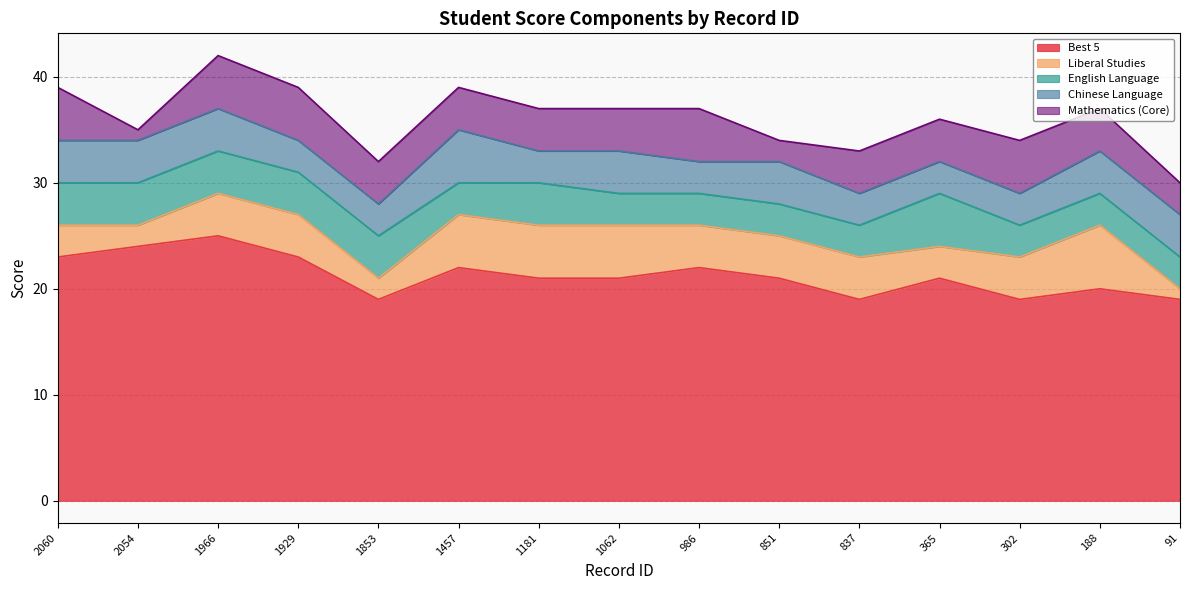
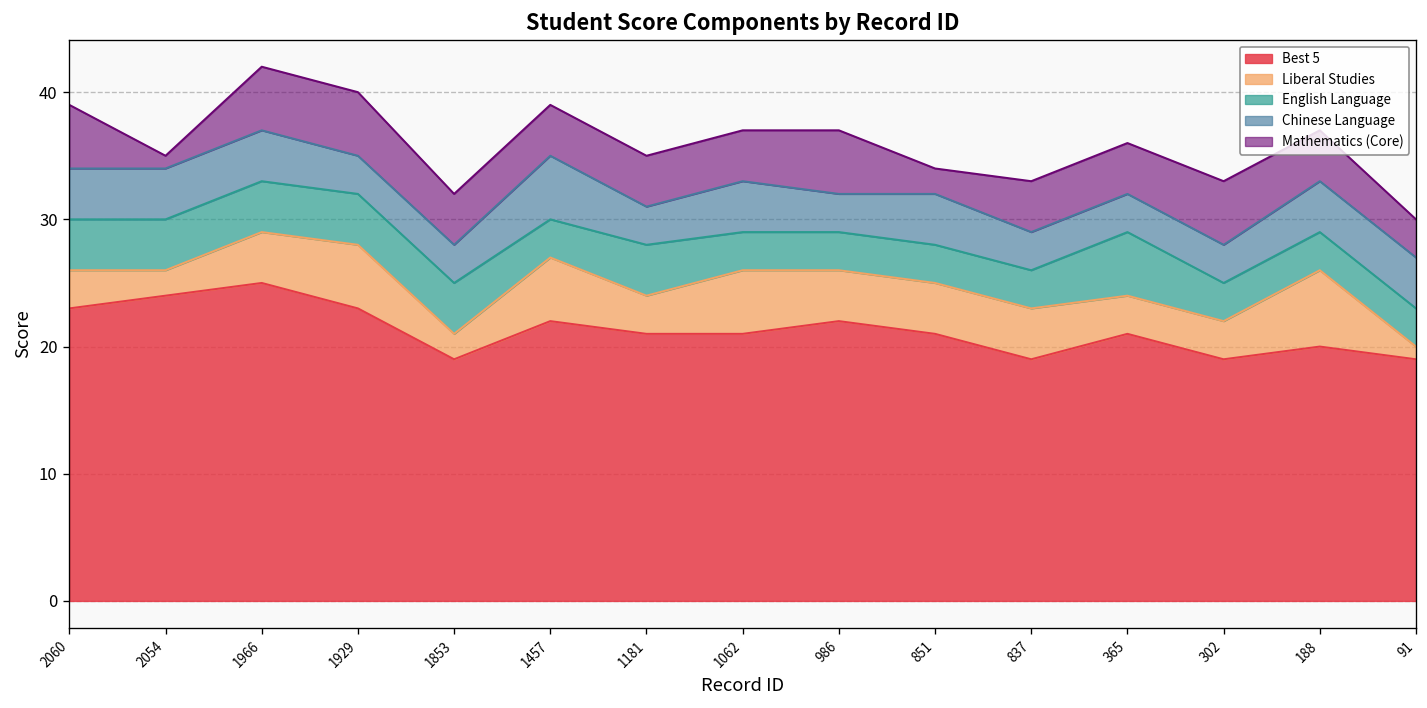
Liberal Studies, 1929: 4 -> 5
Liberal Studies, 1181: 5 -> 3
Liberal Studies, 302: 4 -> 3
